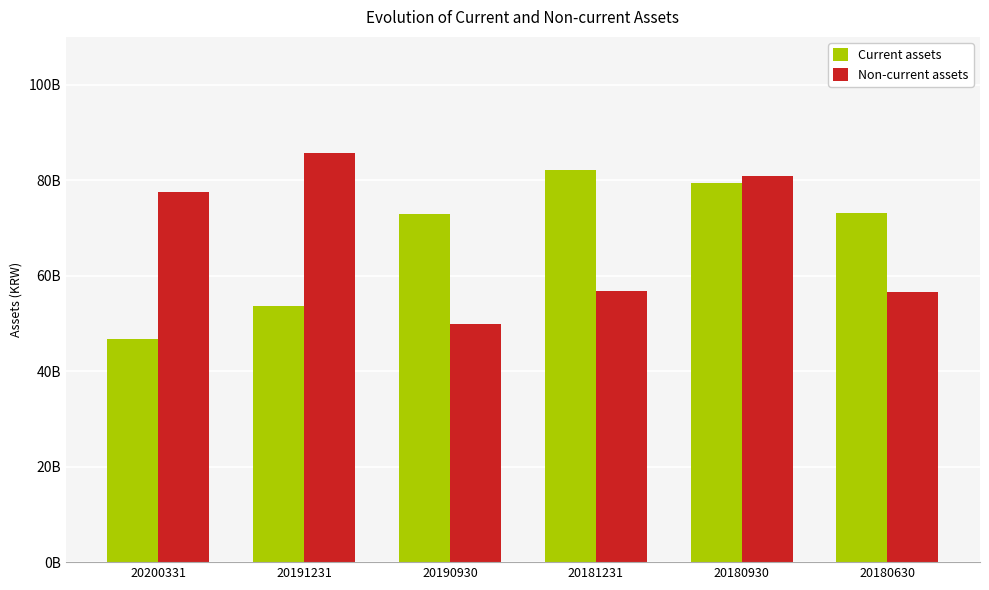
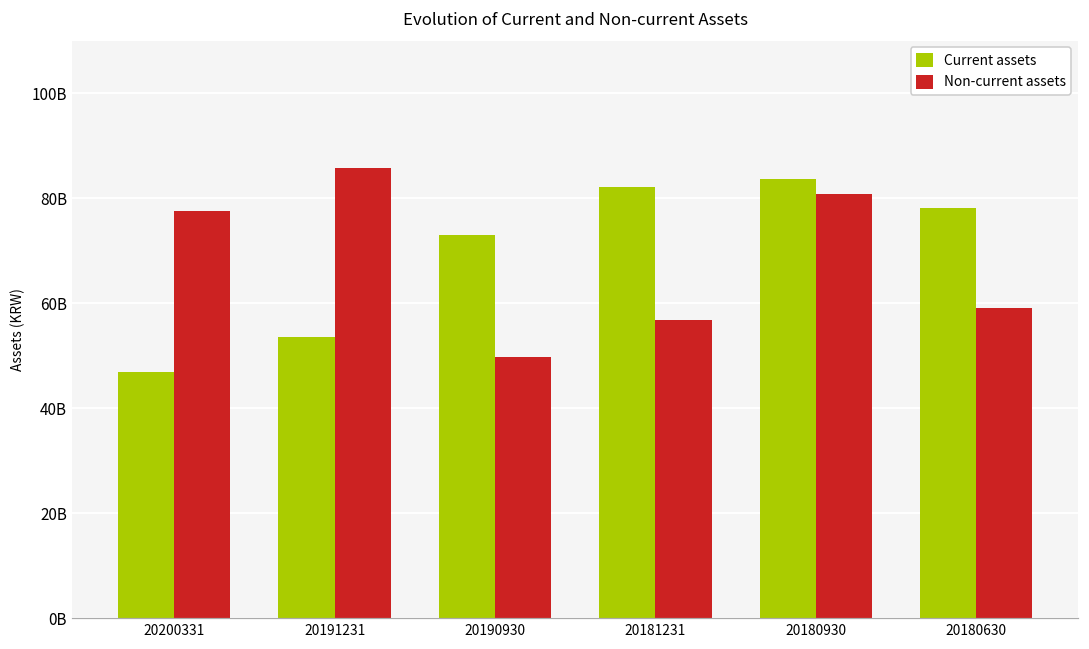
Current assets, 20180930: 79000000000 -> 84000000000
Current assets, 20180630: 73000000000 -> 78000000000
Non-current assets, 20180630: 56000000000 -> 59000000000
